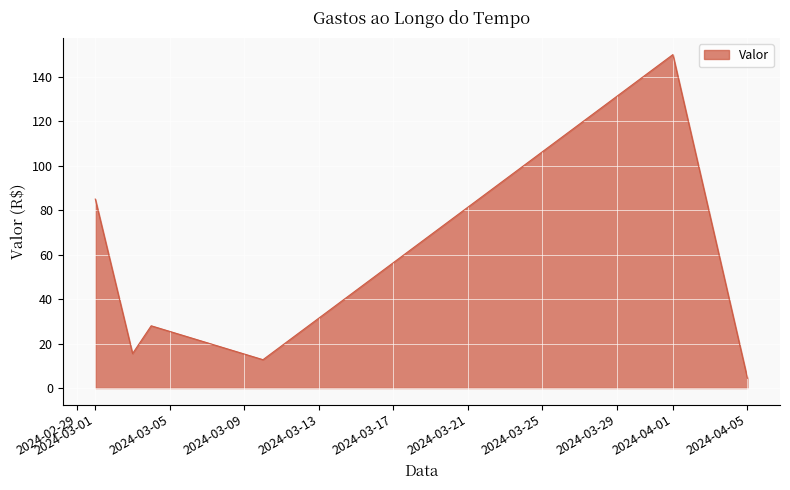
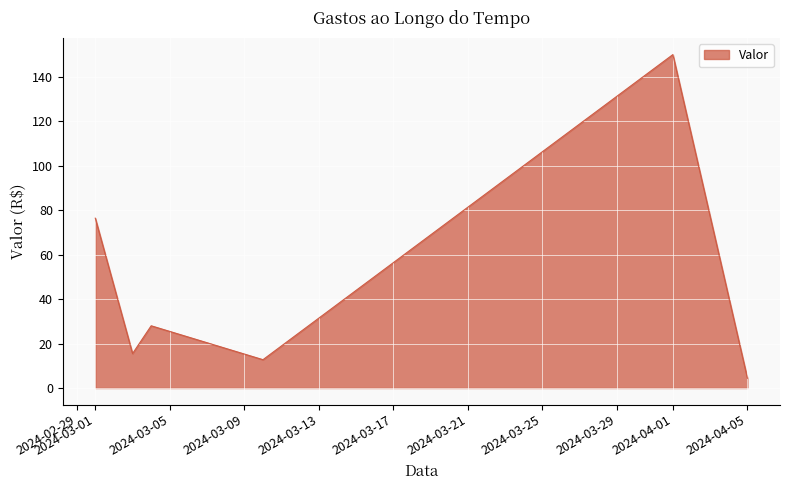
2024-03-01: 85 -> 76
